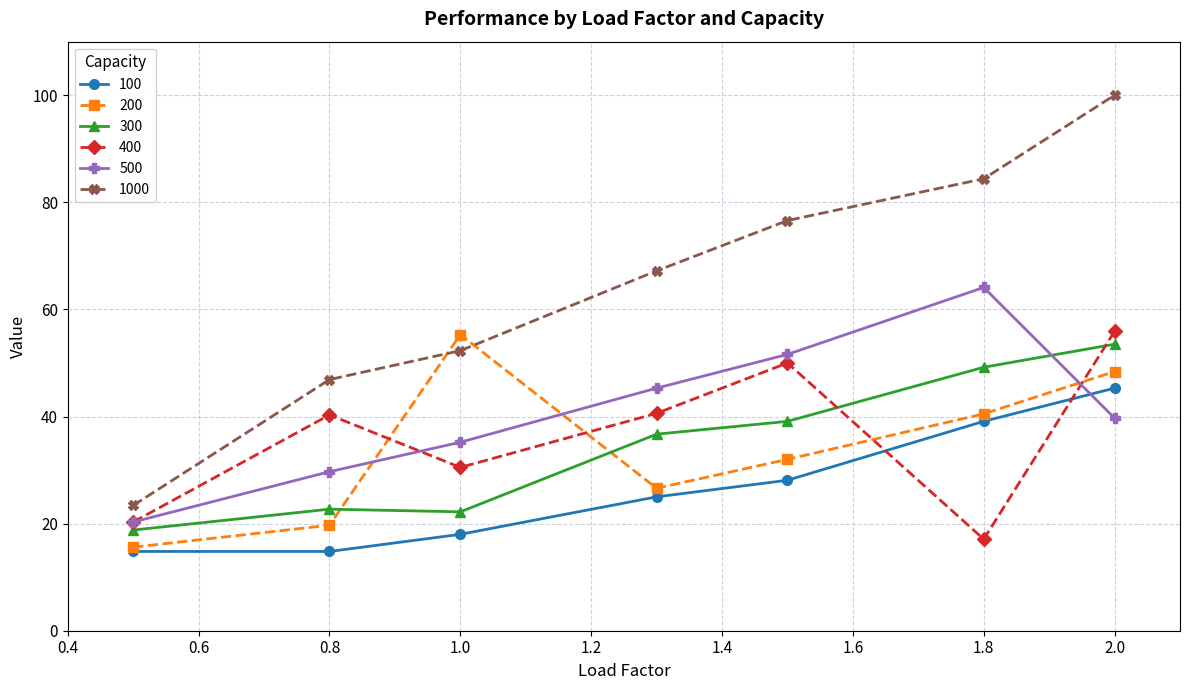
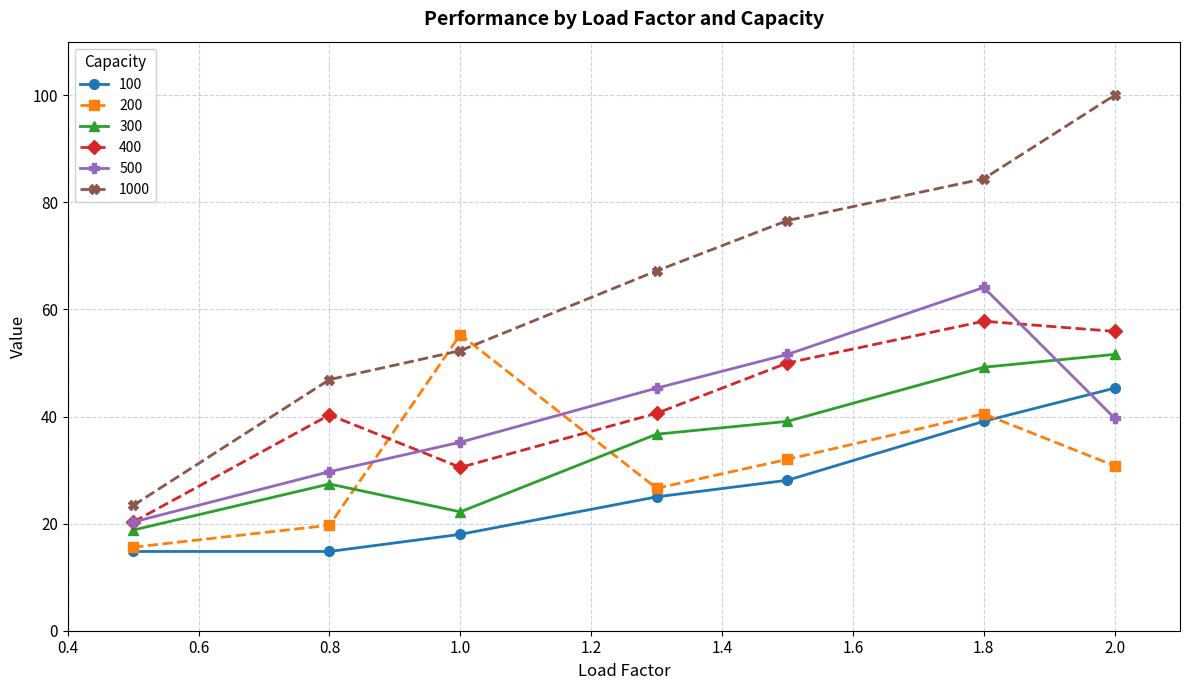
300, 0.8: 23 -> 27
400, 1.8: 17 -> 58
200, 2.0: 48 -> 31
300, 2.0: 54 -> 52
